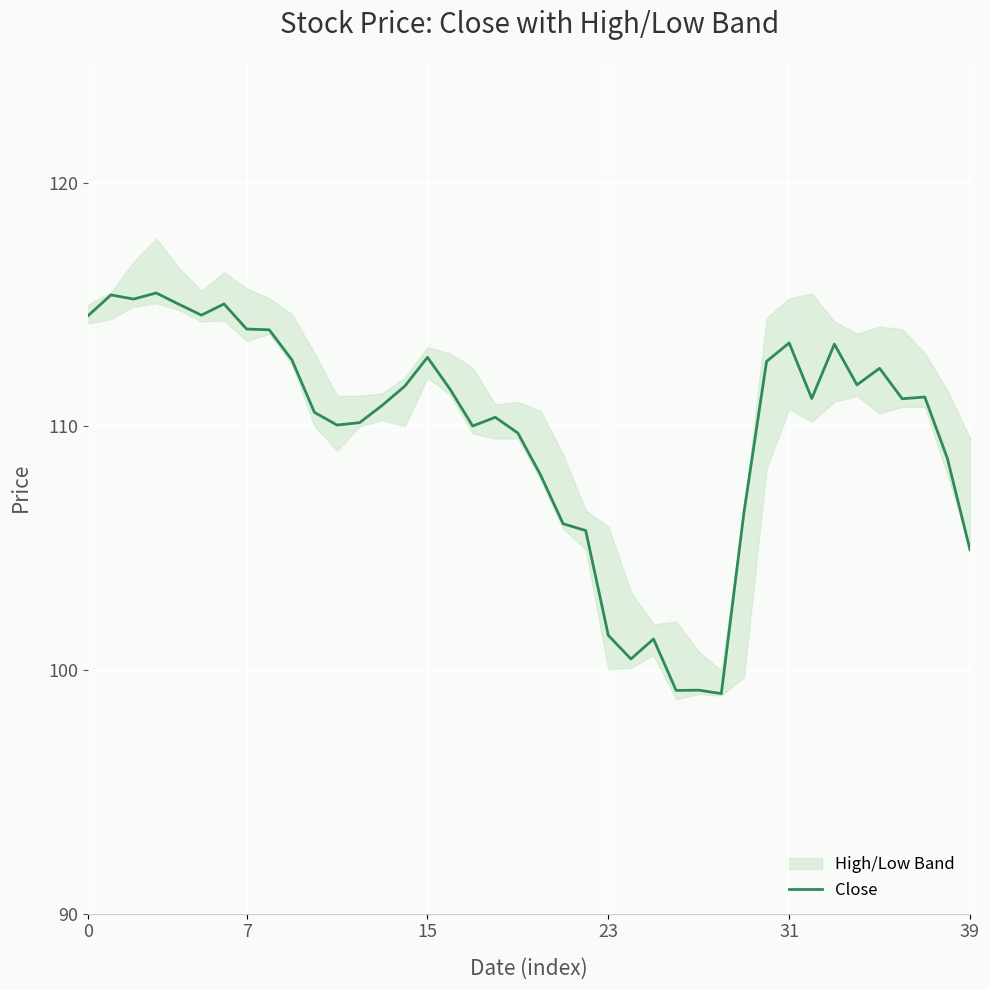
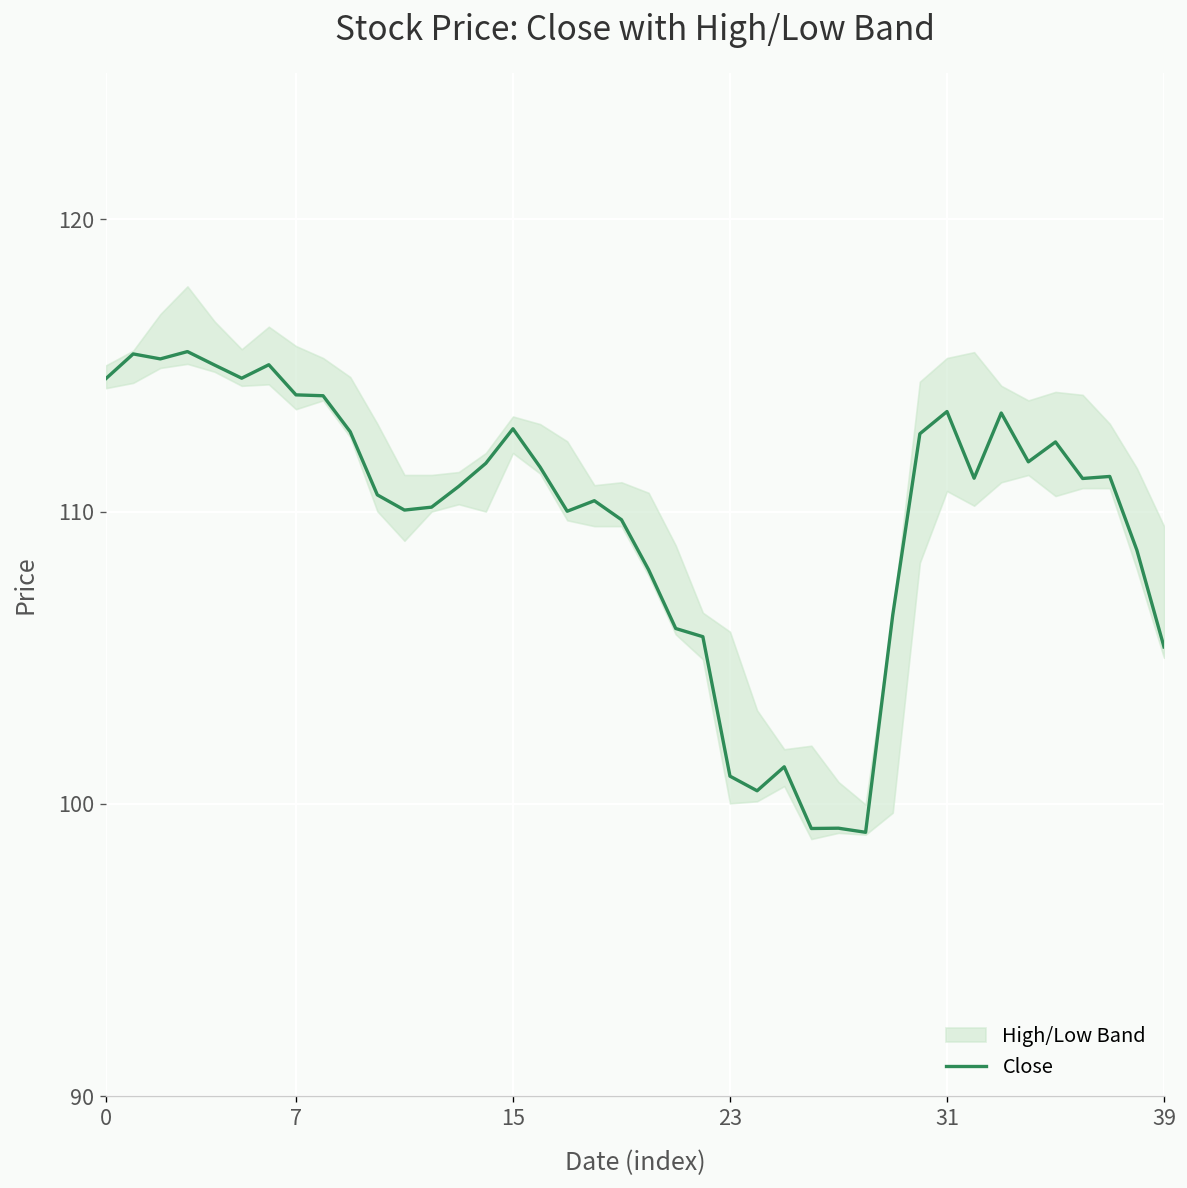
Close, 23: 101.4 -> 101.0
Close, 39: 104.9 -> 105.4
